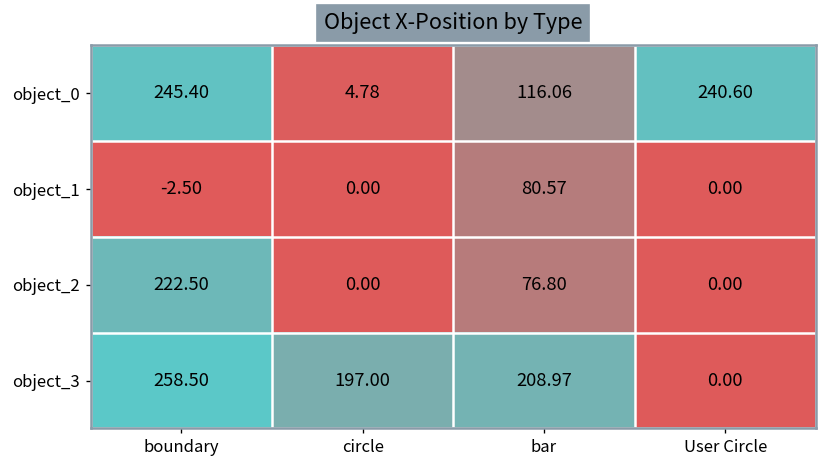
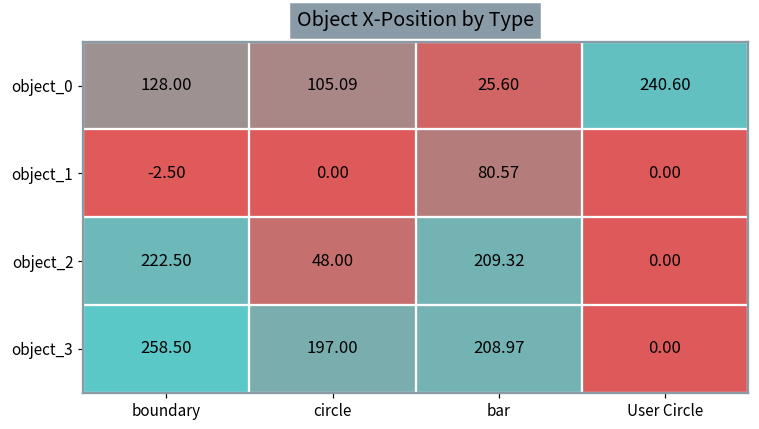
object_0, boundary: 245.40 -> 128.00
object_0, circle: 4.78 -> 105.09
object_0, bar: 116.06 -> 25.60
object_2, circle: 0.00 -> 48.00
object_2, bar: 76.80 -> 209.32
